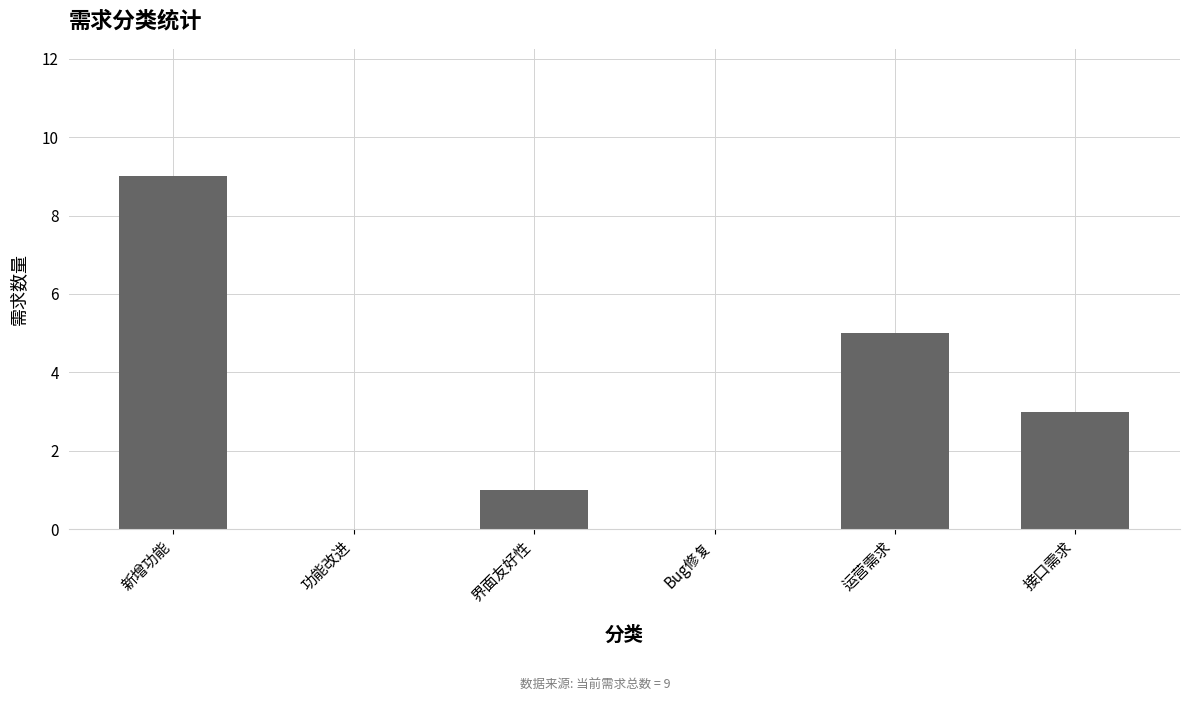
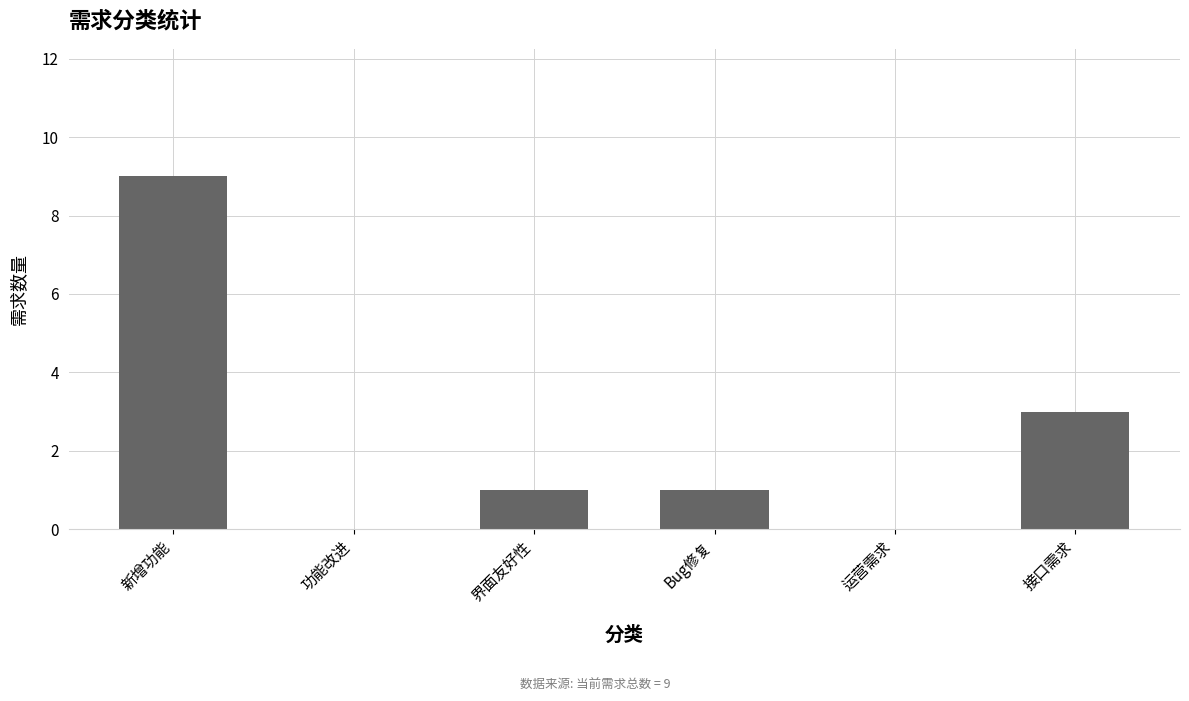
Bug修复: 0 -> 1
运营需求: 5 -> 0
